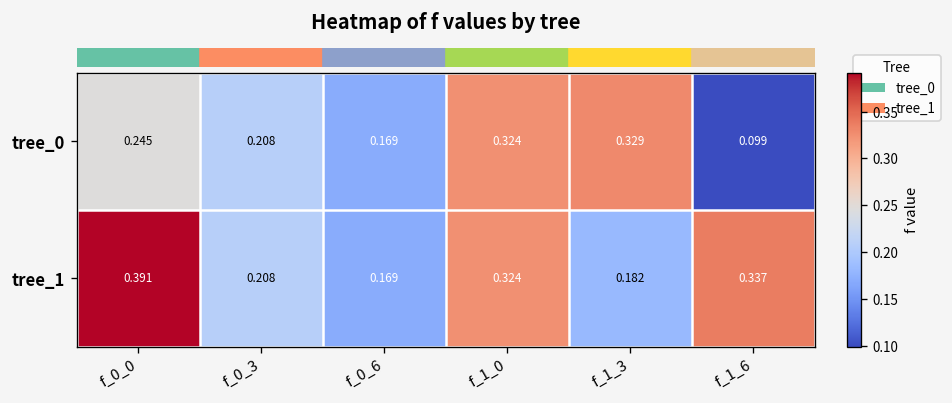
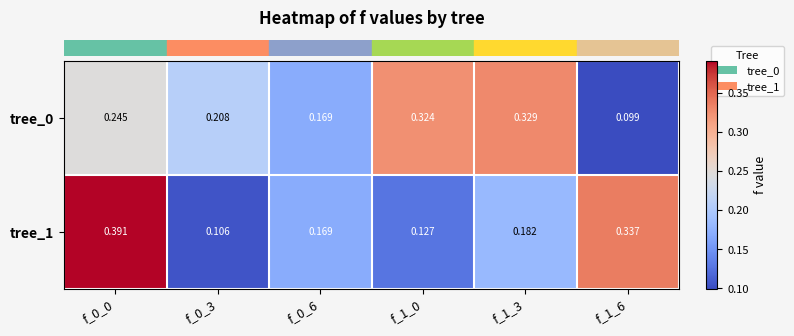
tree_1, f_0_3: 0.208 -> 0.106
tree_1, f_1_0: 0.324 -> 0.127
